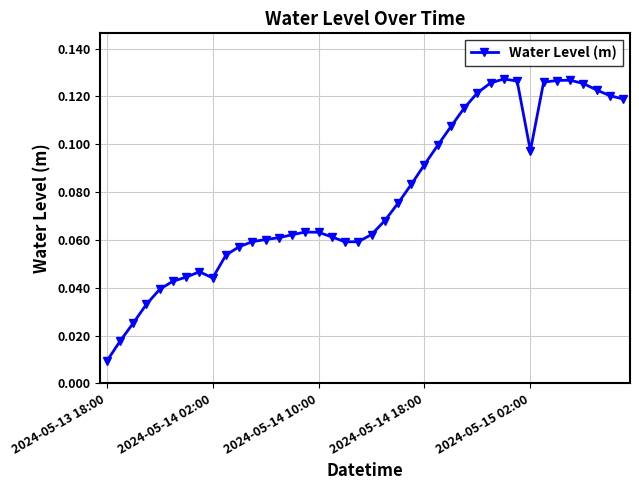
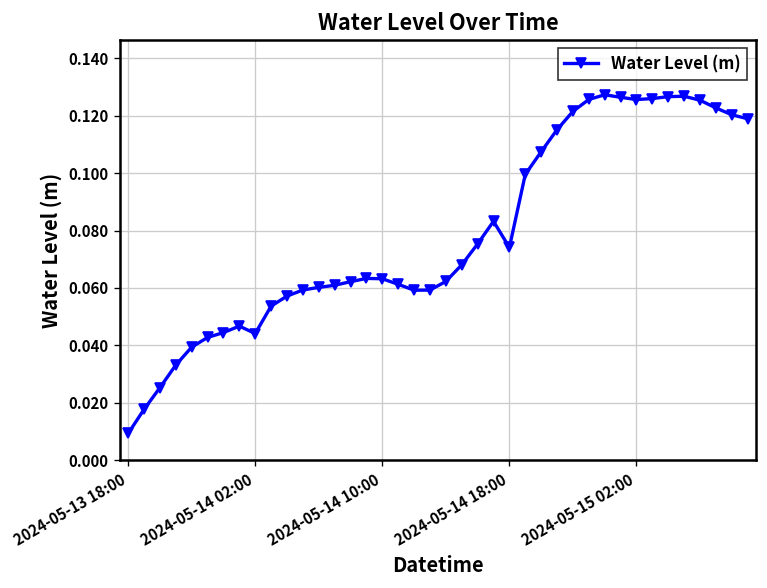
2024-05-14 18:00: 0.092 -> 0.074
2024-05-15 02:00: 0.097 -> 0.126
